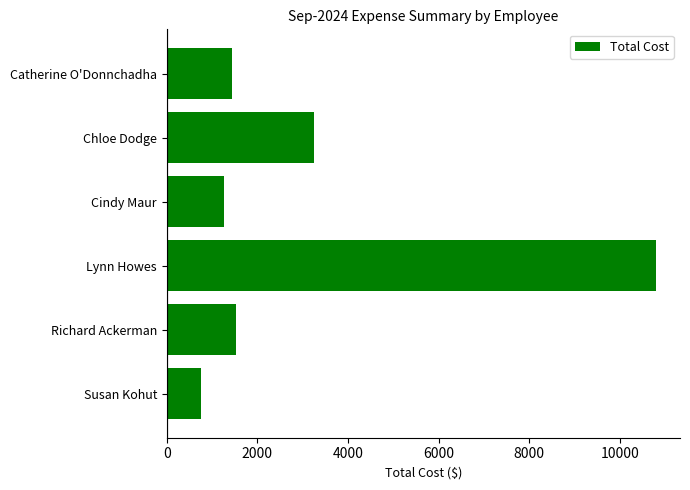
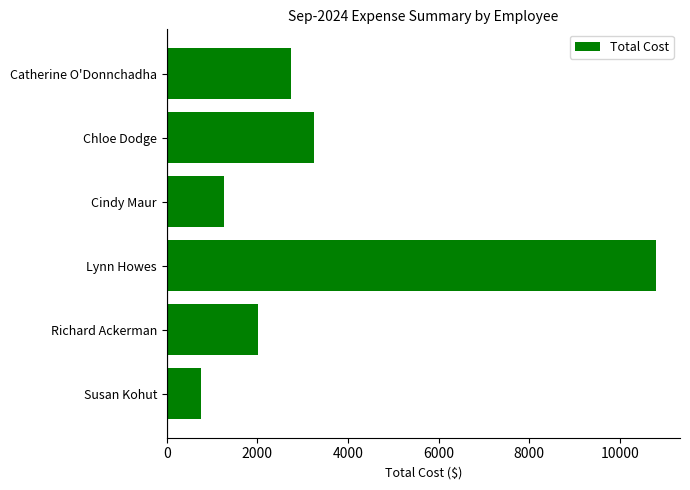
Catherine O'Donnchadha: 1400 -> 2800
Richard Ackerman: 1500 -> 2000
